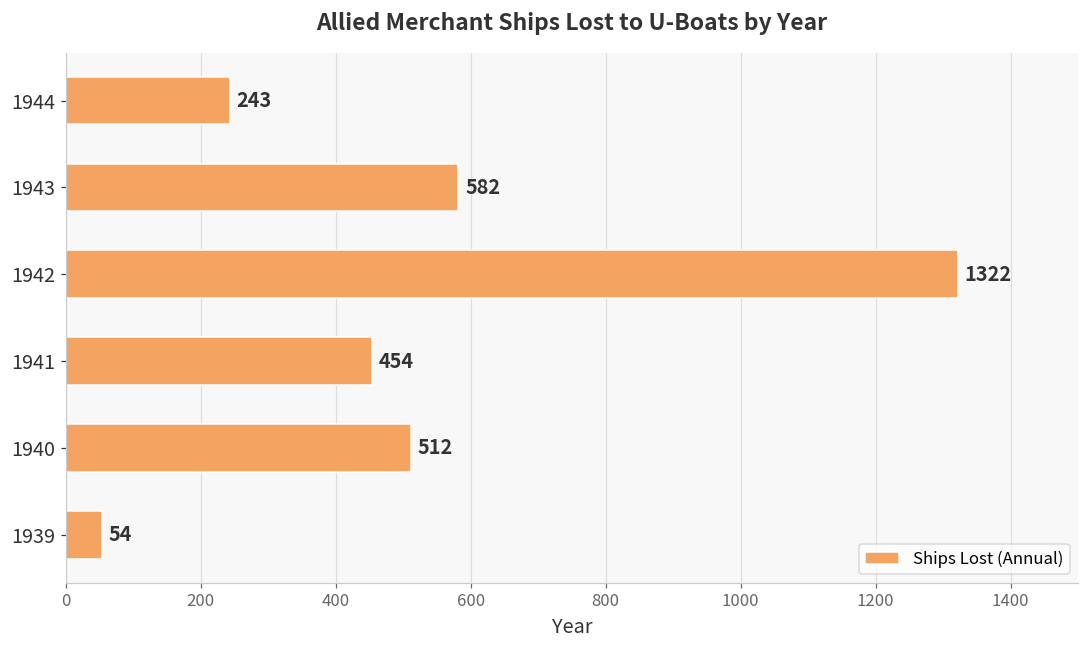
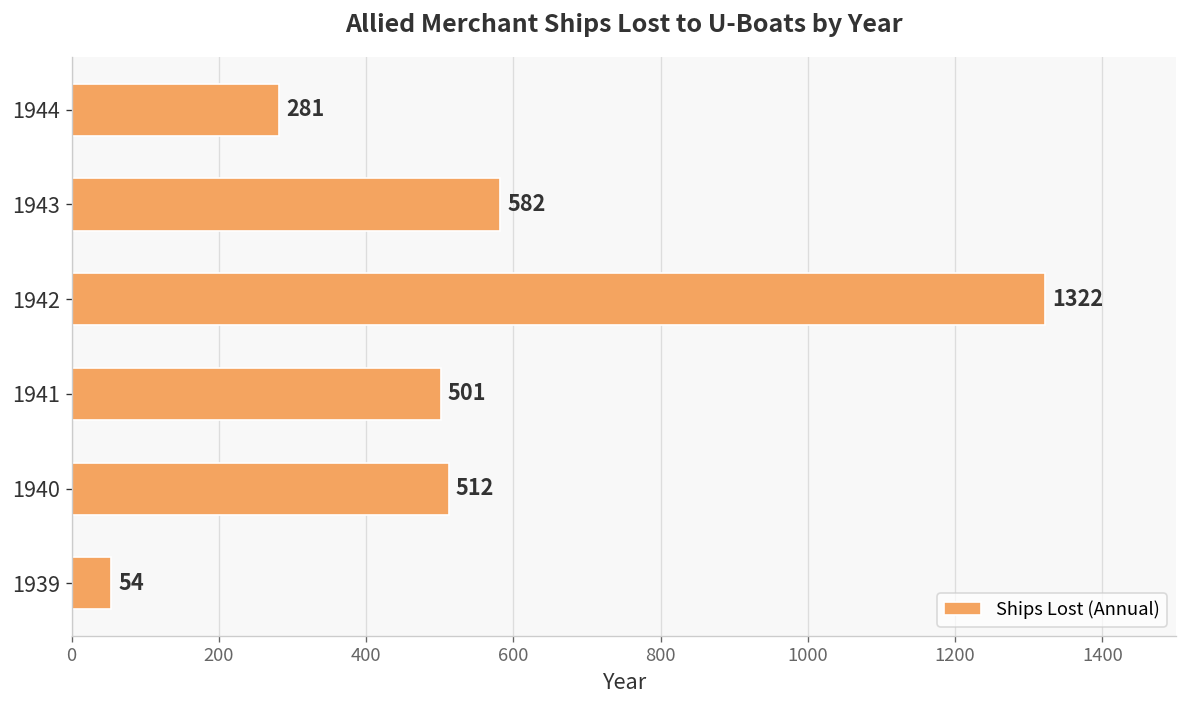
1944: 243 -> 281
1941: 454 -> 501
